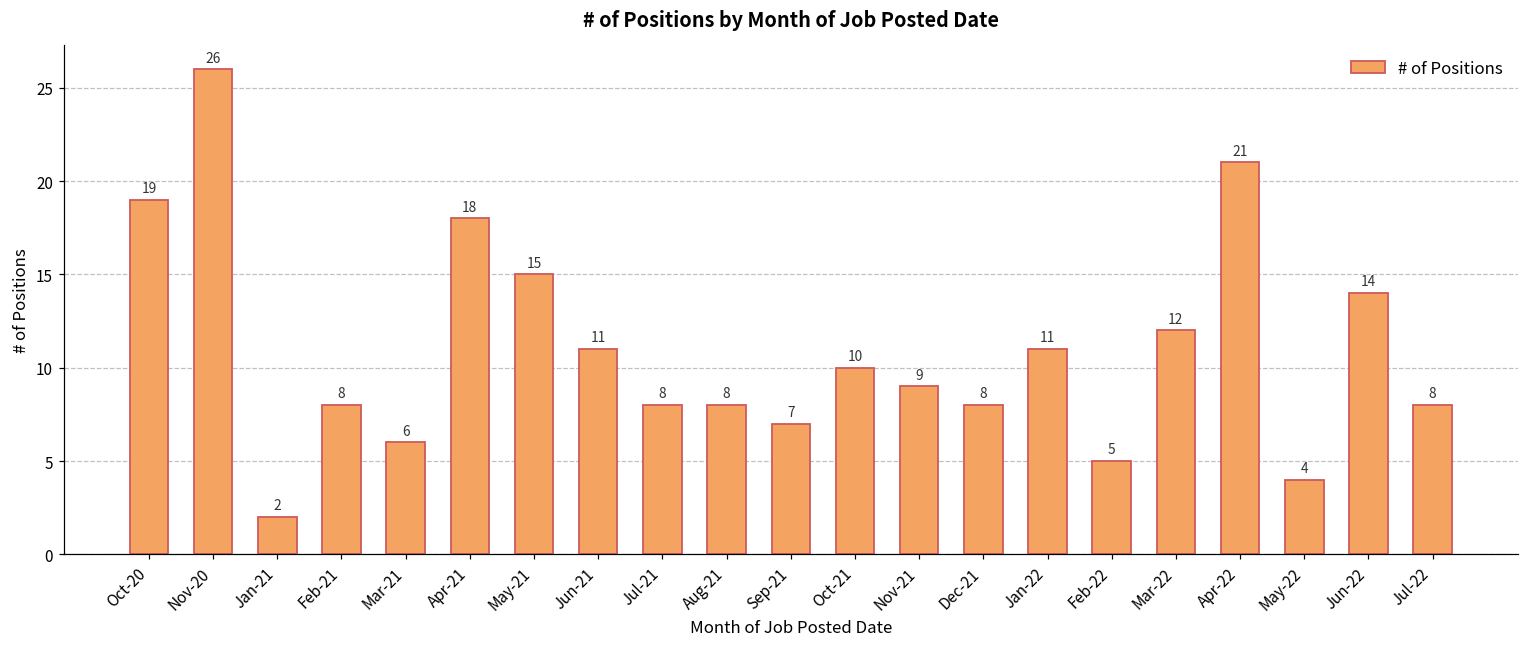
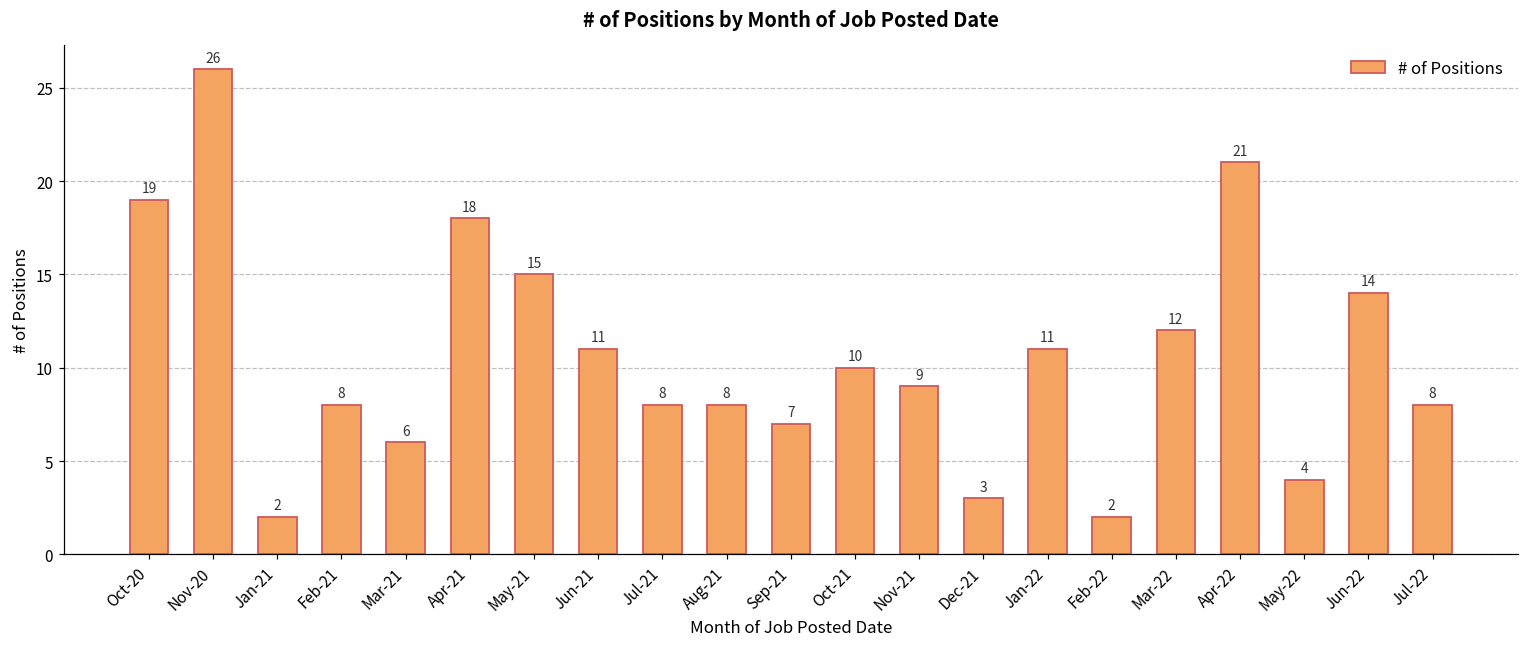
Dec-21: 8 -> 3
Feb-22: 5 -> 2
